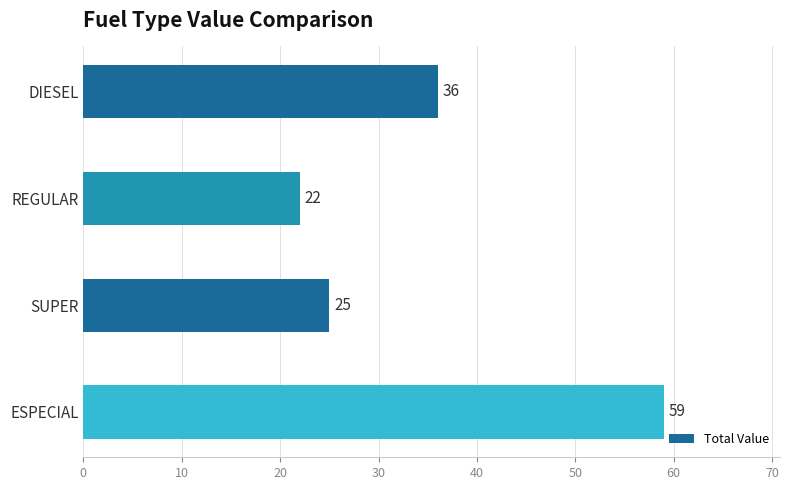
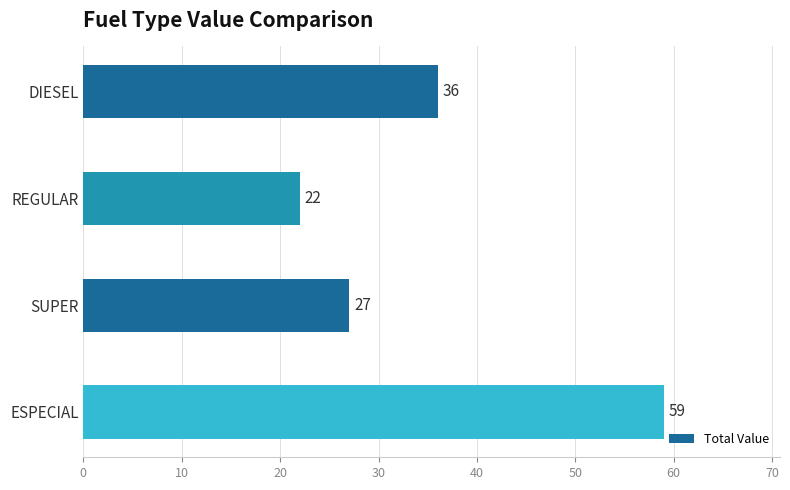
SUPER: 25 -> 27
